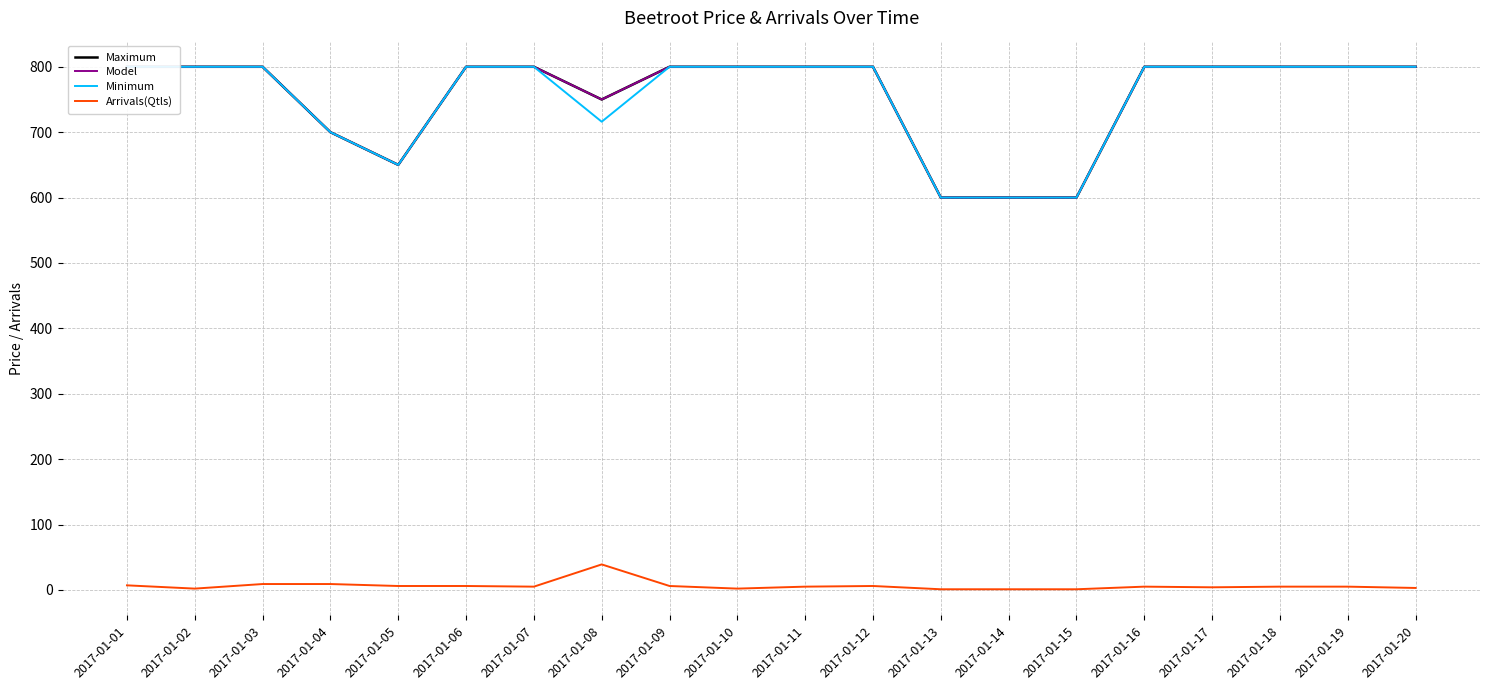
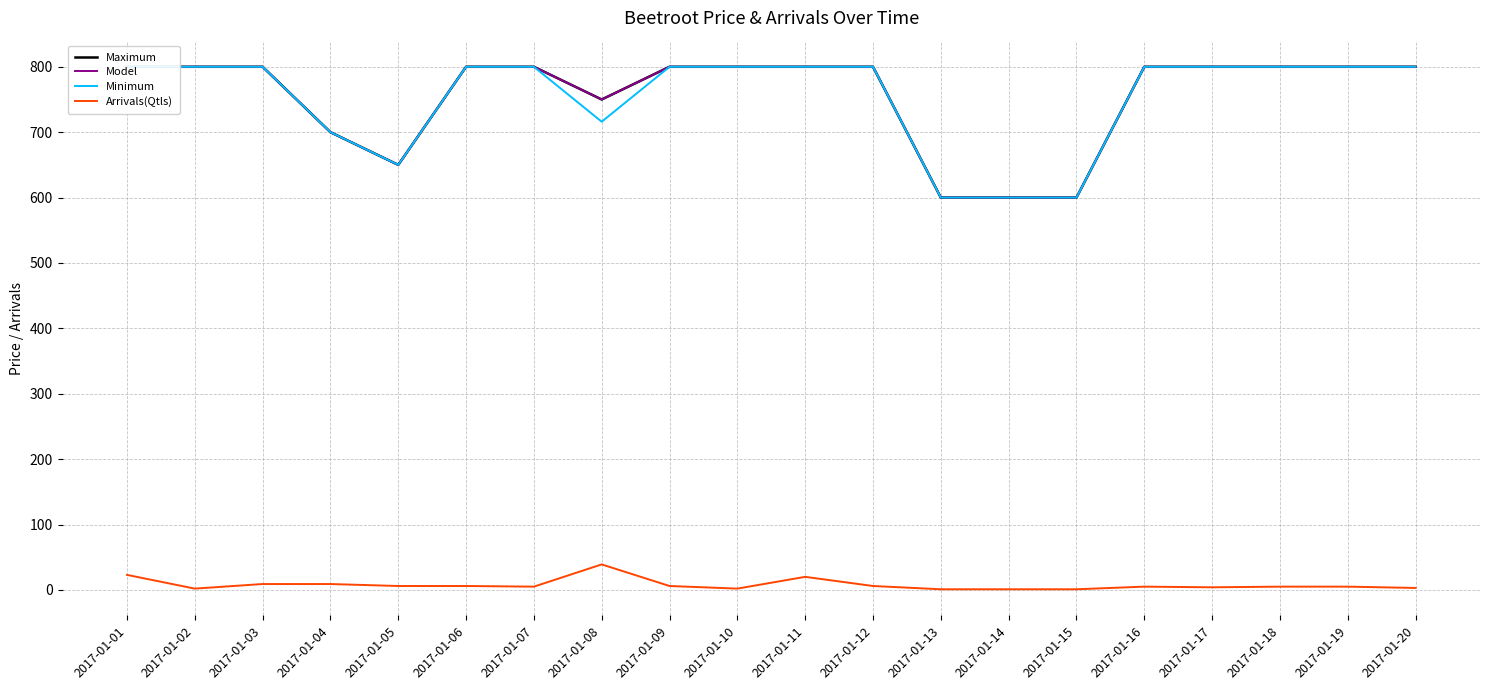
Arrivals(Qtls), 2017-01-01: 10 -> 20
Arrivals(Qtls), 2017-01-11: 10 -> 20
